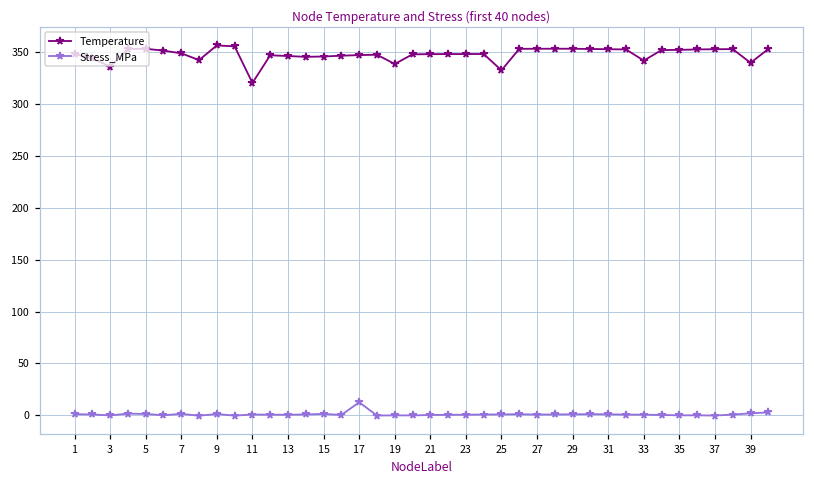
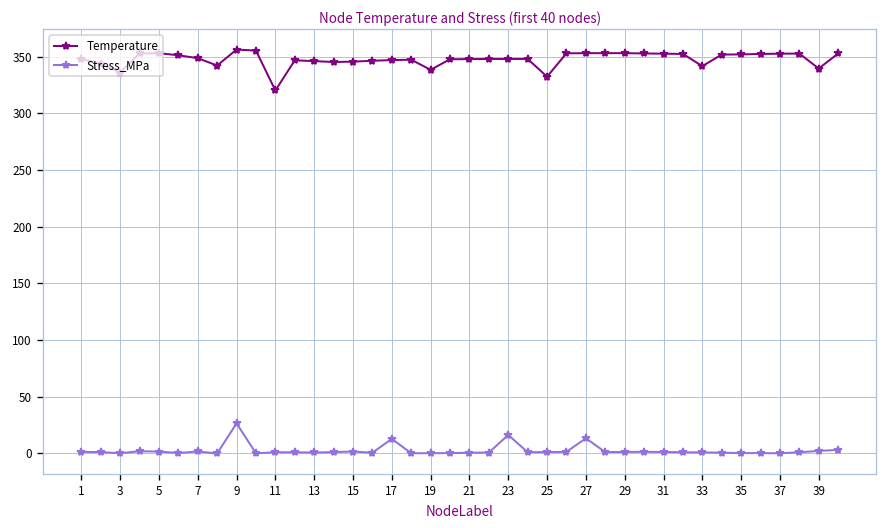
Stress_MPa, 9: 0 -> 30
Stress_MPa, 23: 0 -> 20
Stress_MPa, 27: 0 -> 10
